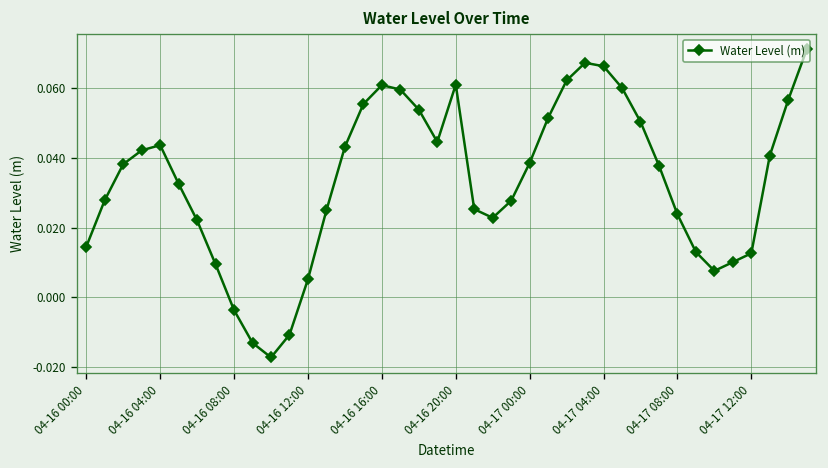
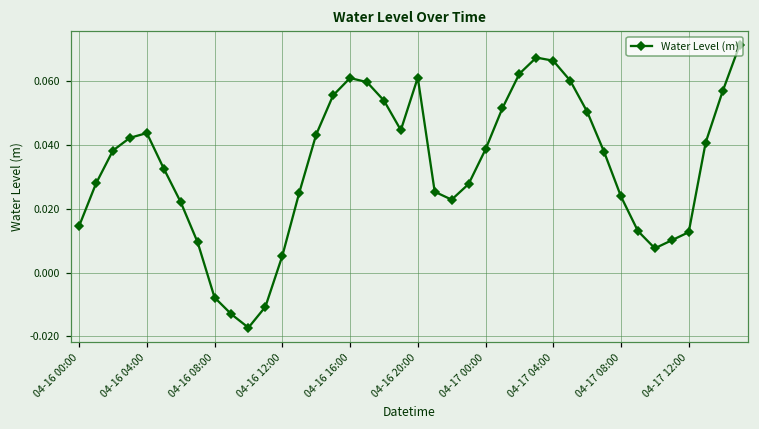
04-16 08:00: -0.004 -> -0.008
